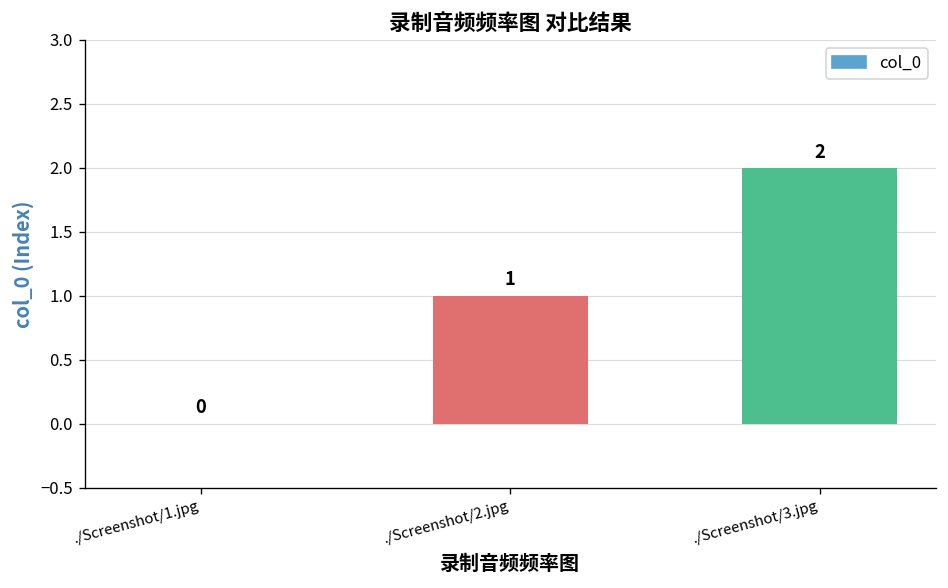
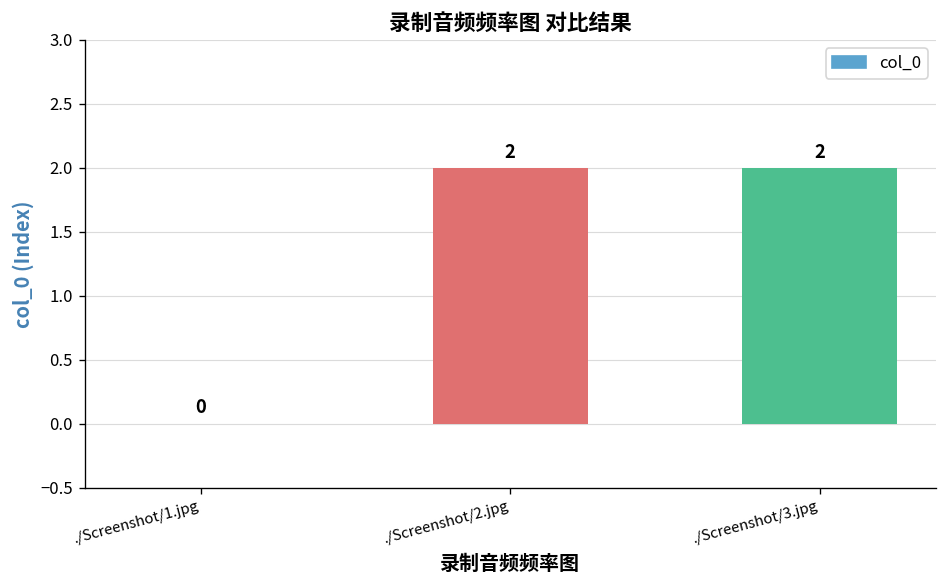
./Screenshot/2.jpg: 1 -> 2
